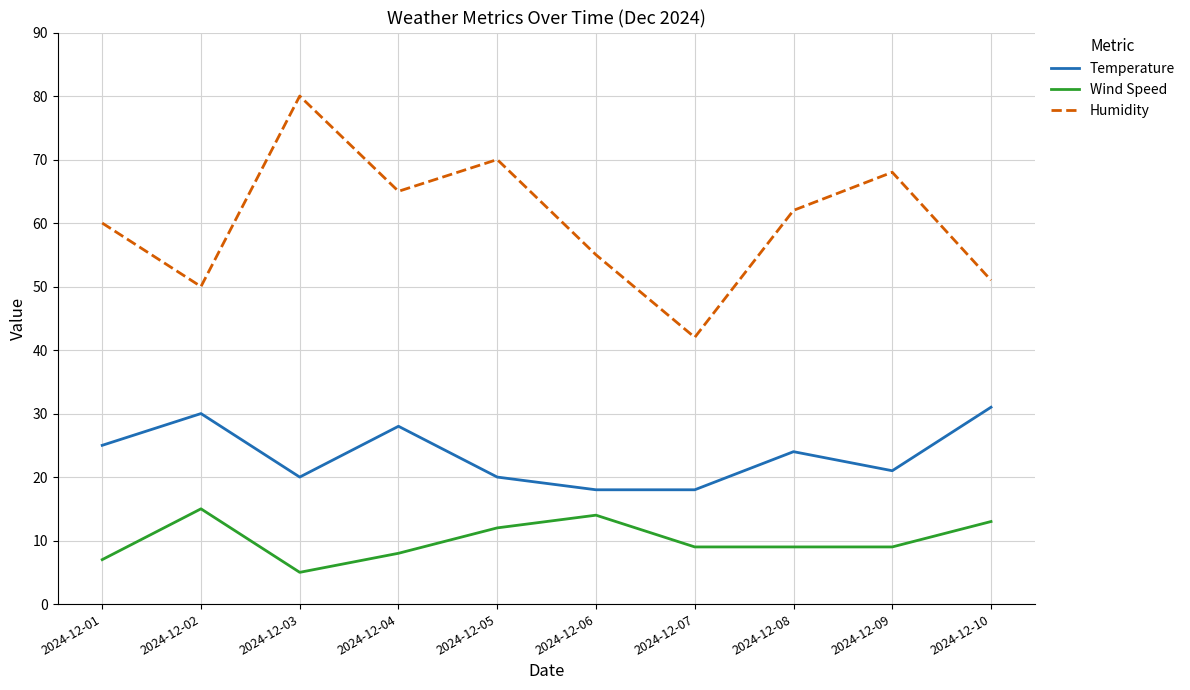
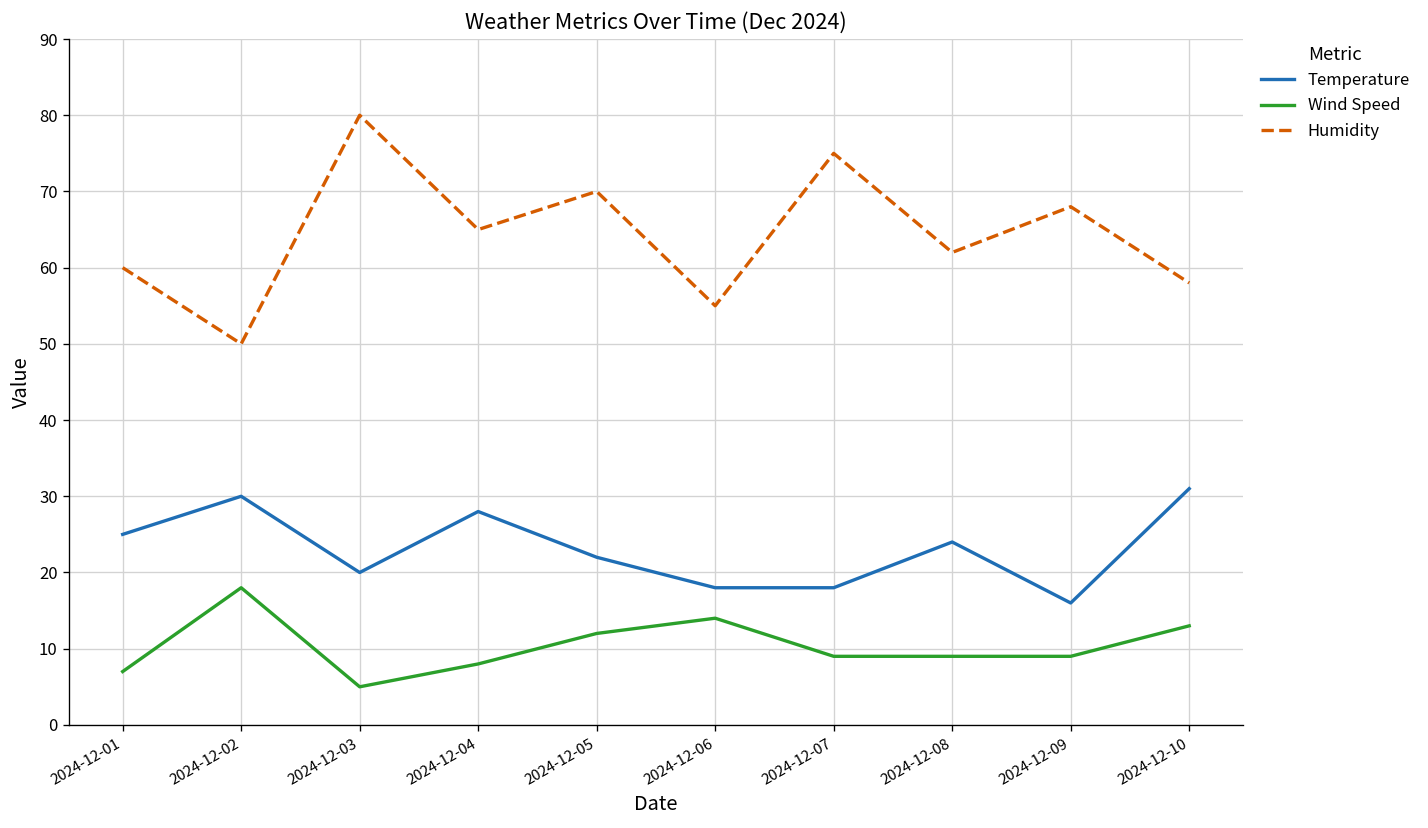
Wind Speed, 2024-12-02: 15 -> 18
Temperature, 2024-12-05: 20 -> 22
Humidity, 2024-12-07: 42 -> 75
Temperature, 2024-12-09: 21 -> 16
Humidity, 2024-12-10: 51 -> 58
